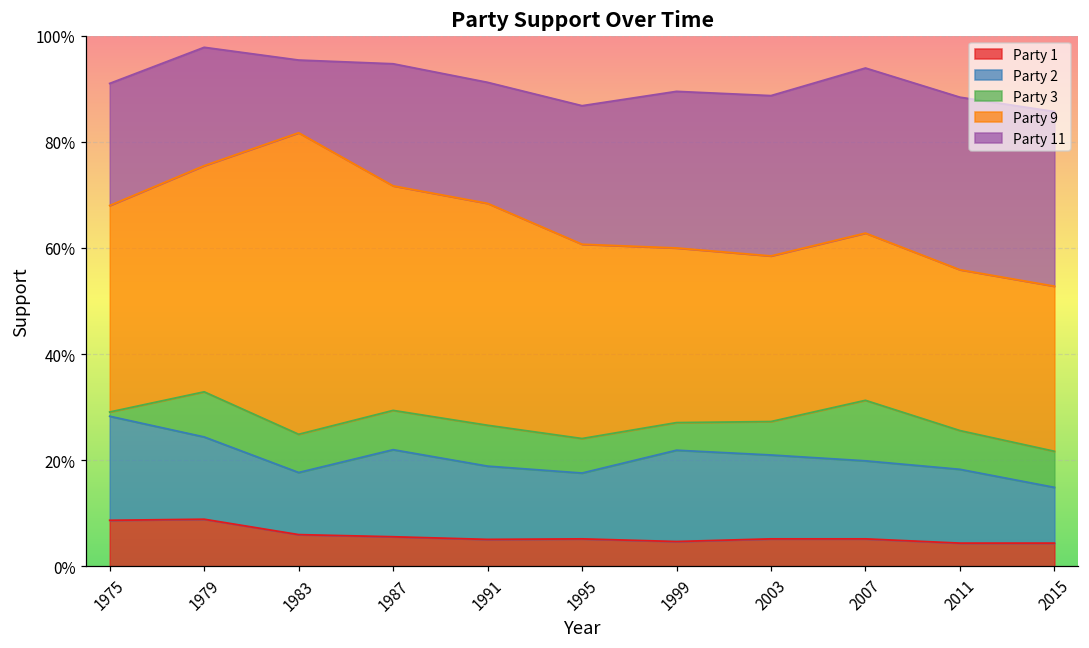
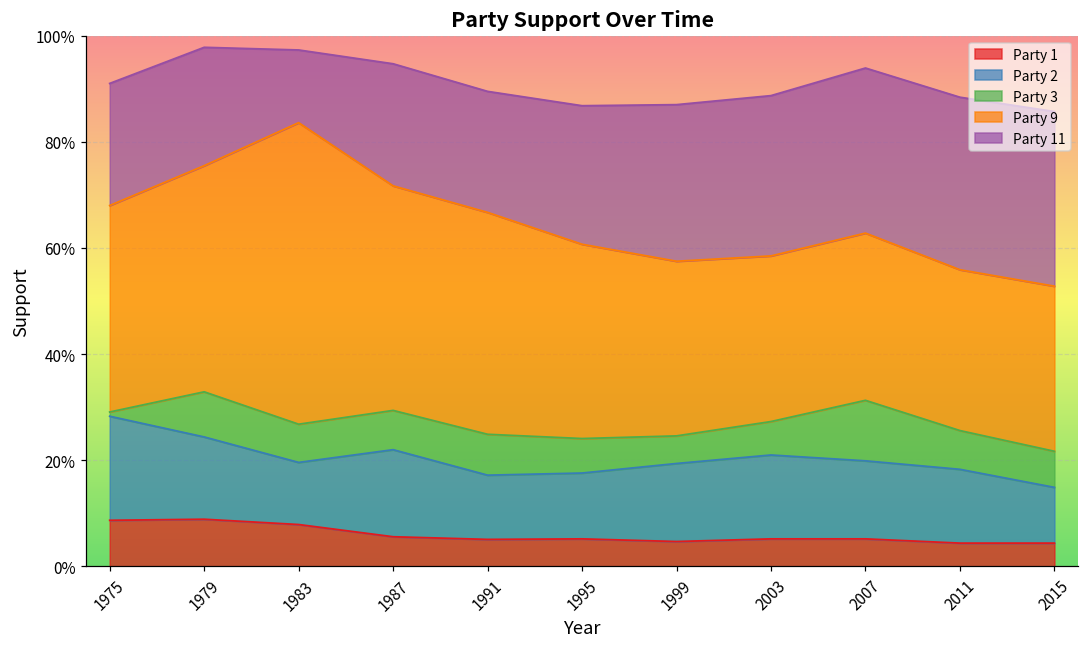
Party 1, 1983: 6% -> 8%
Party 2, 1991: 14% -> 12%
Party 2, 1999: 17% -> 15%
